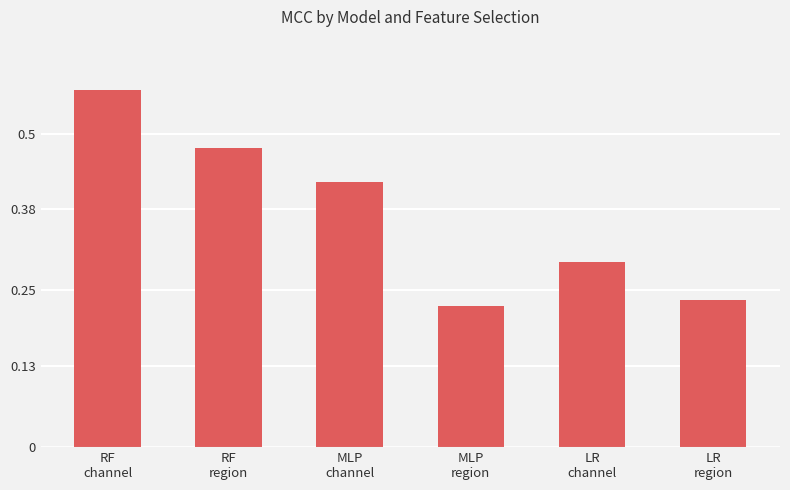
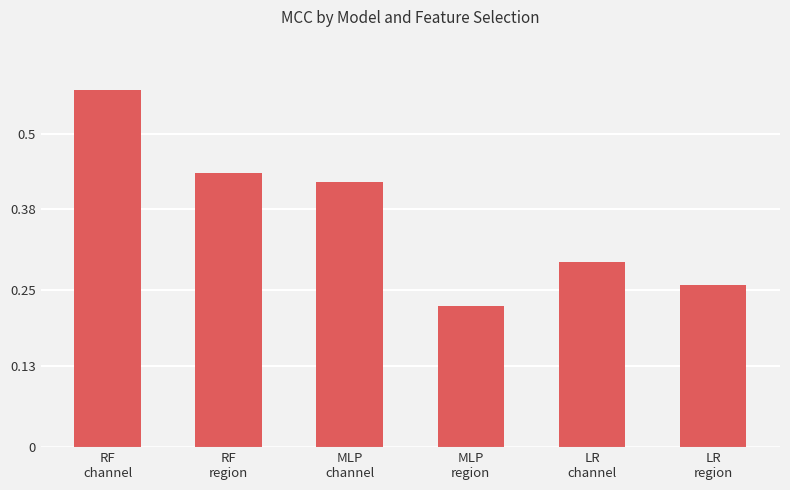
RF region: 0.48 -> 0.44
LR region: 0.23 -> 0.26
